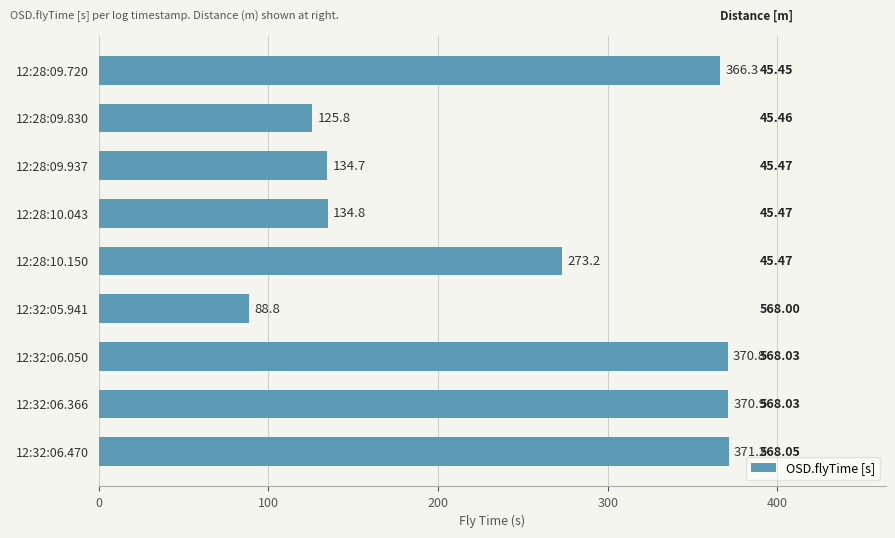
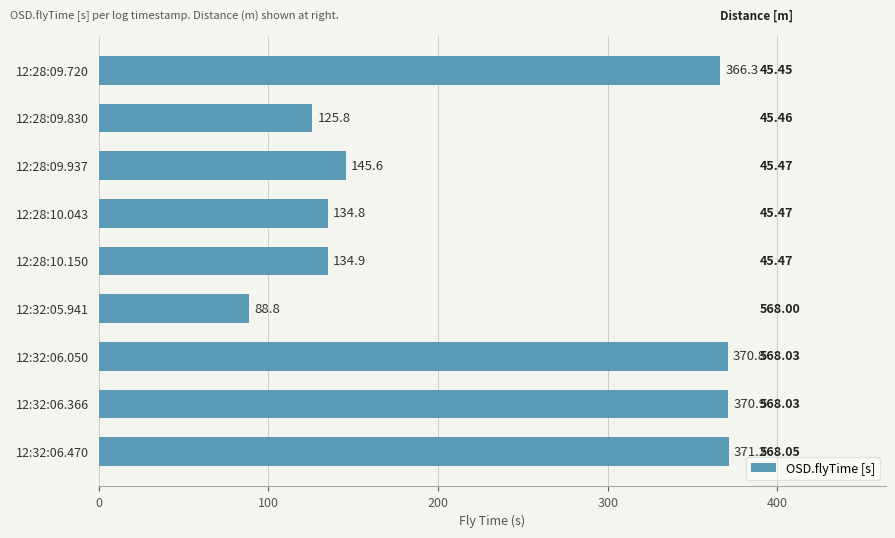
12:28:09.937: 134.7 -> 145.6
12:28:10.150: 273.2 -> 134.9
